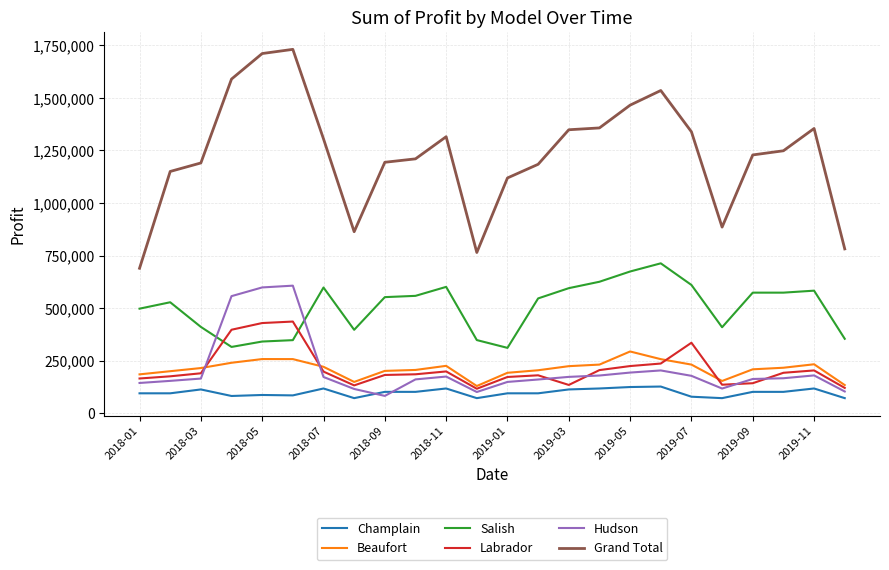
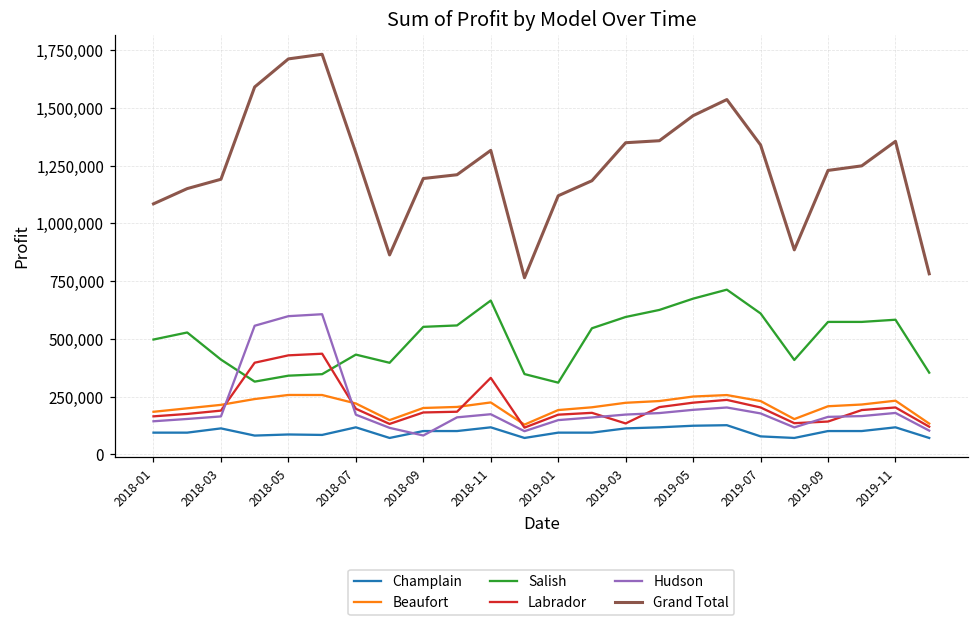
Grand Total, 2018-01: 690,000 -> 1,080,000
Salish, 2018-07: 600,000 -> 430,000
Salish, 2018-11: 600,000 -> 670,000
Labrador, 2018-11: 200,000 -> 330,000
Beaufort, 2019-05: 290,000 -> 250,000
Labrador, 2019-07: 330,000 -> 200,000
